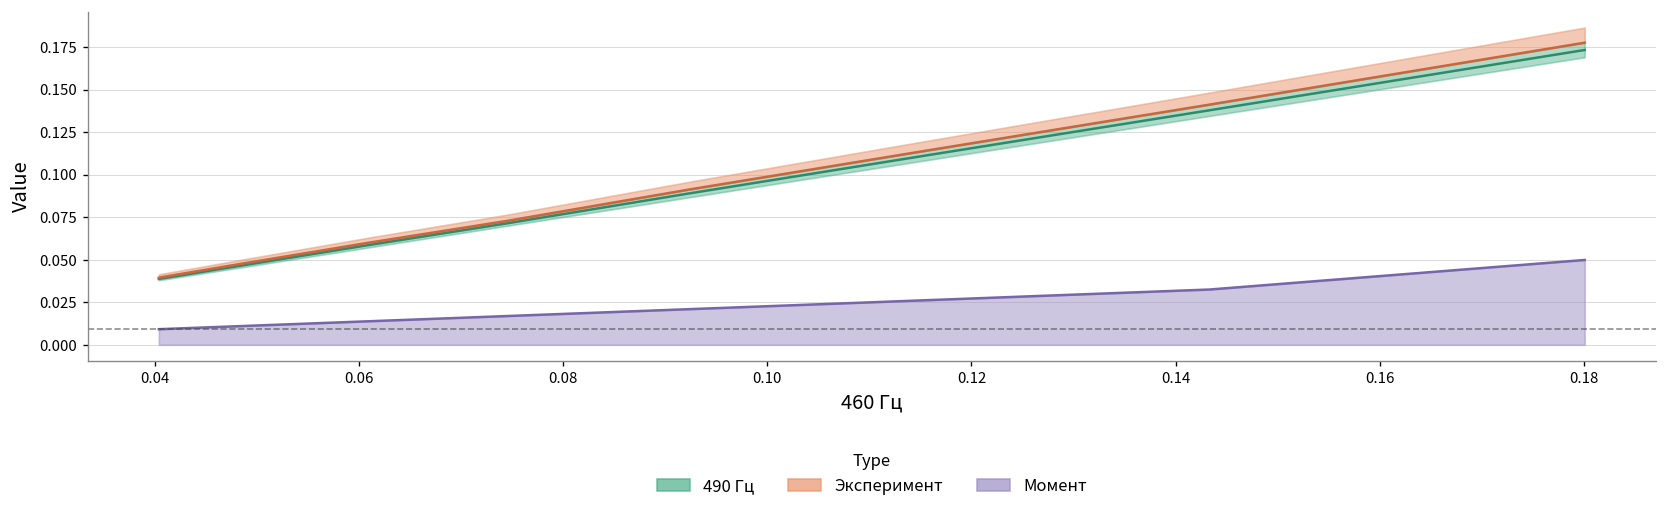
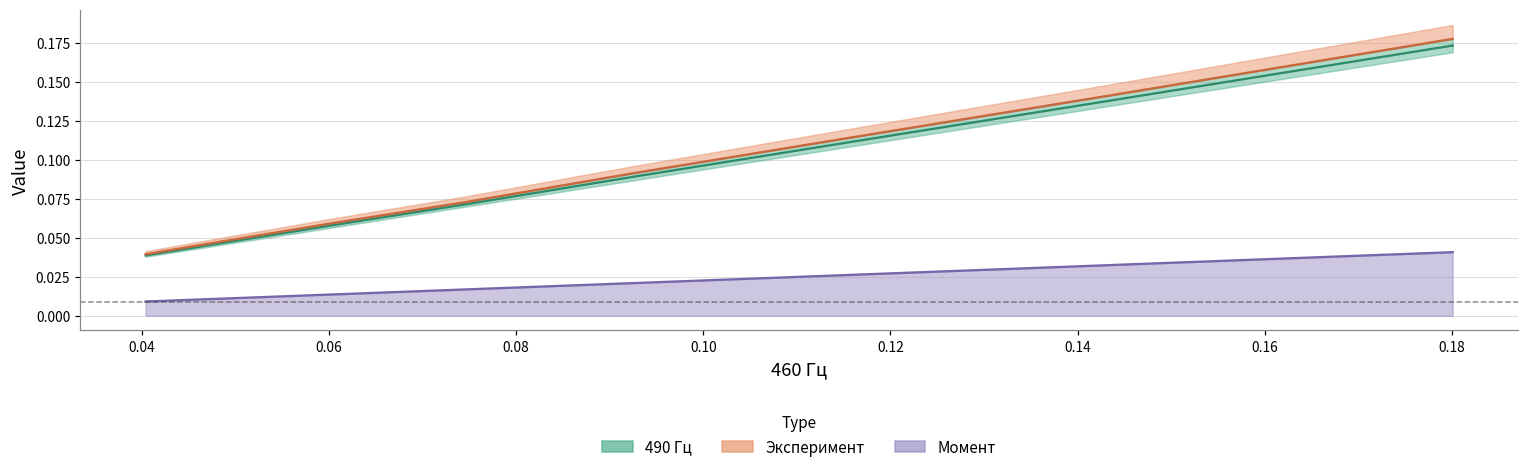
Момент, 0.18: 0.050 -> 0.041
